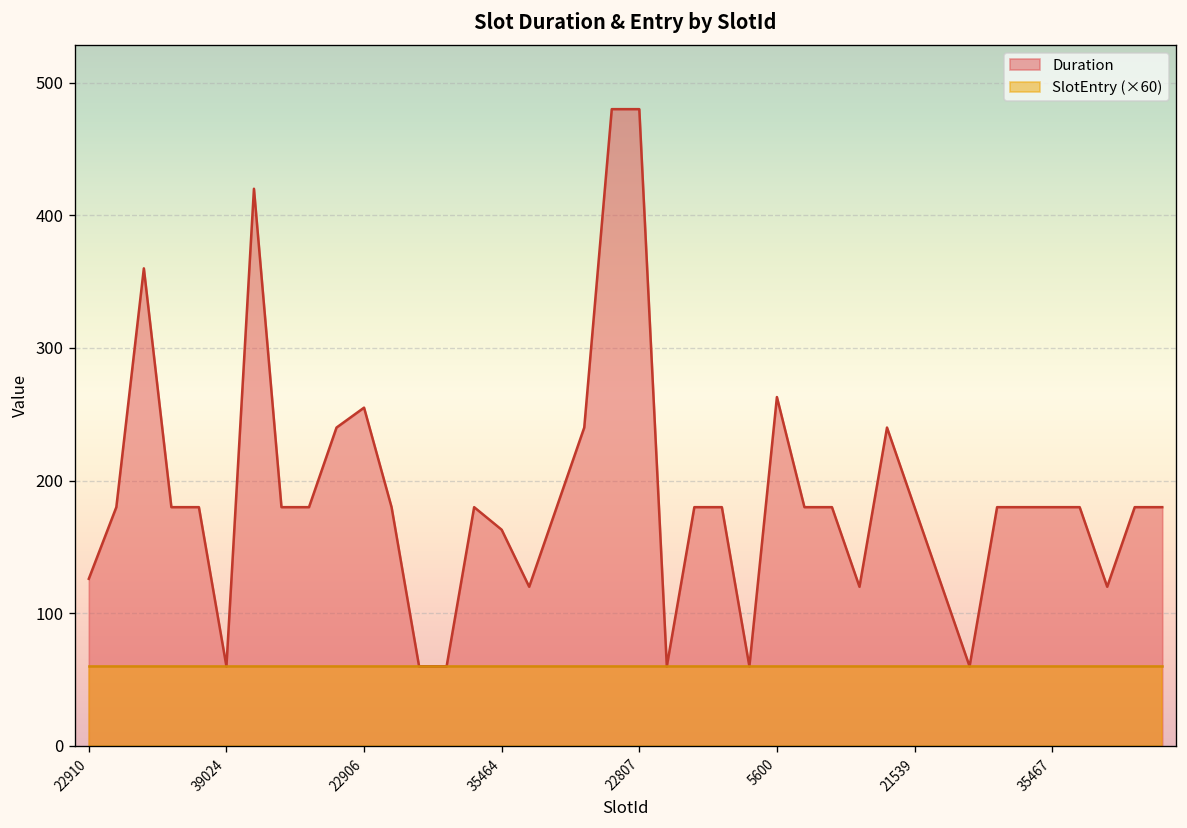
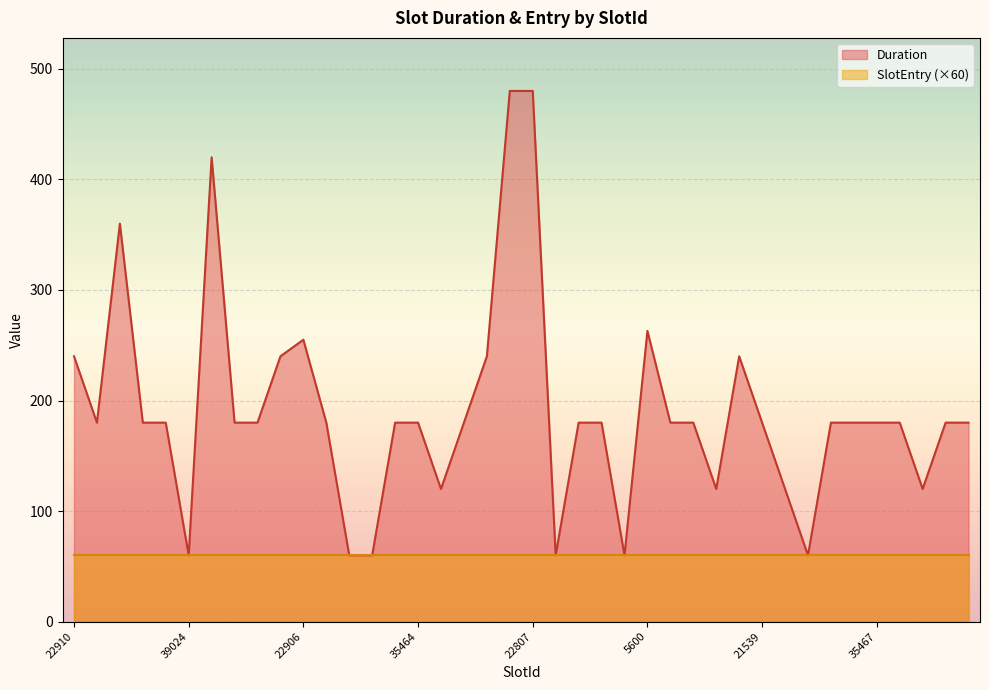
Duration, 22910: 126 -> 240
Duration, 35464: 163 -> 180
